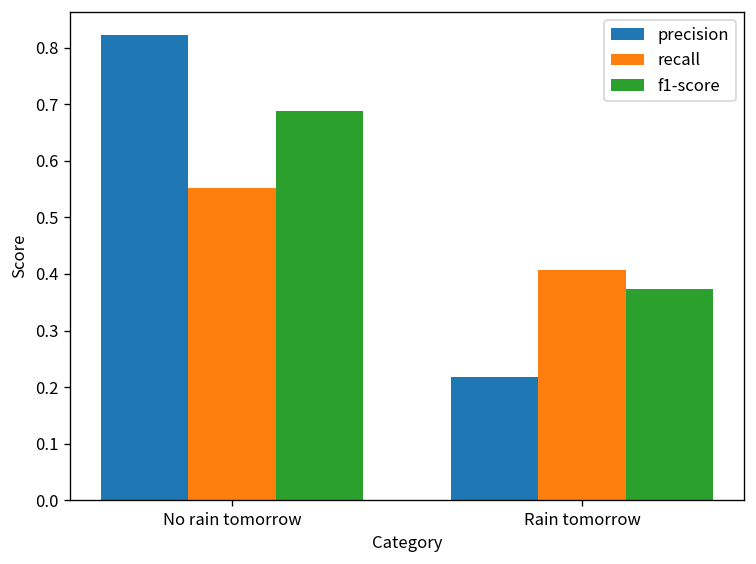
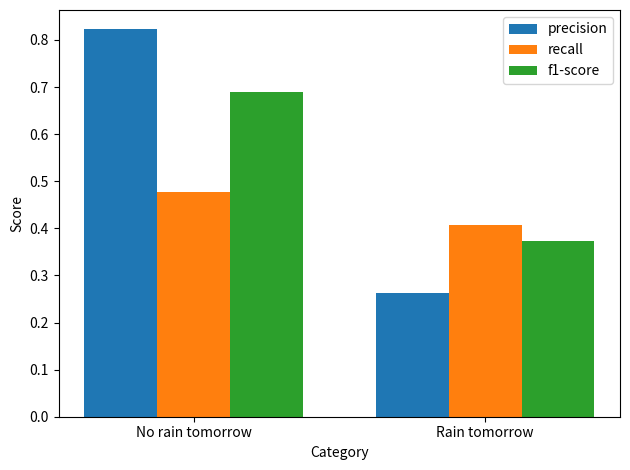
recall, No rain tomorrow: 0.55 -> 0.48
precision, Rain tomorrow: 0.22 -> 0.26
